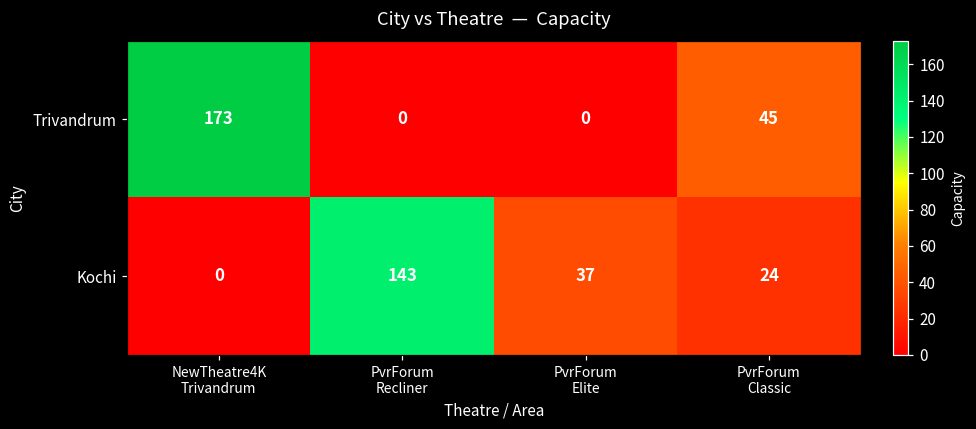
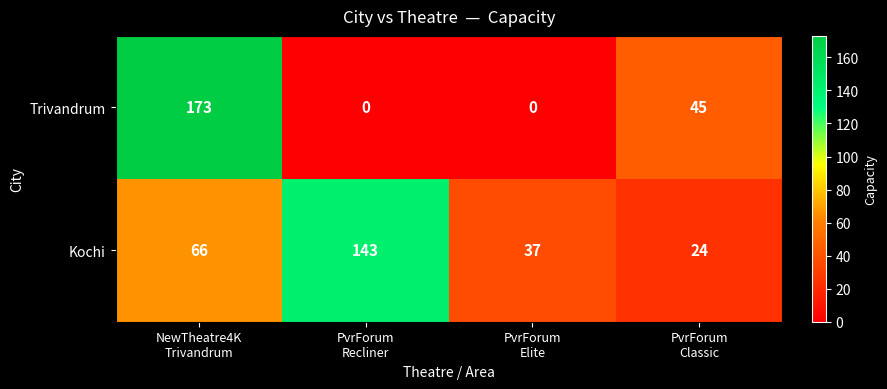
Kochi, NewTheatre4K Trivandrum: 0 -> 66
